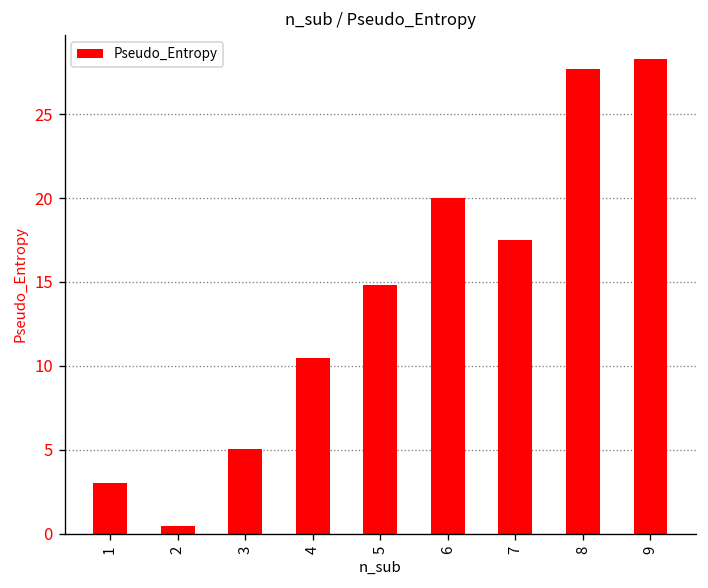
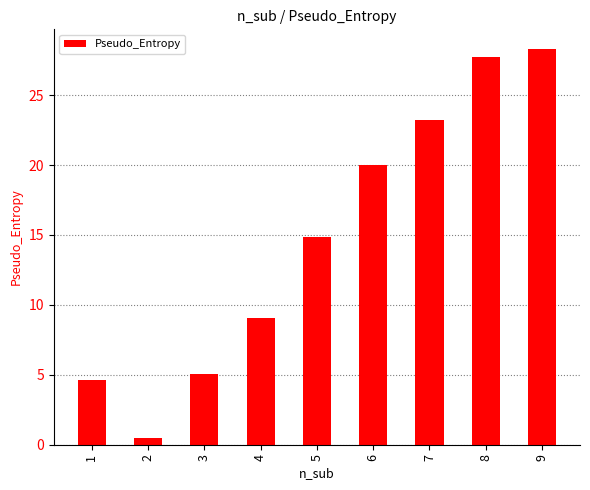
1: 3.0 -> 4.7
4: 10.5 -> 9.1
7: 17.5 -> 23.2
